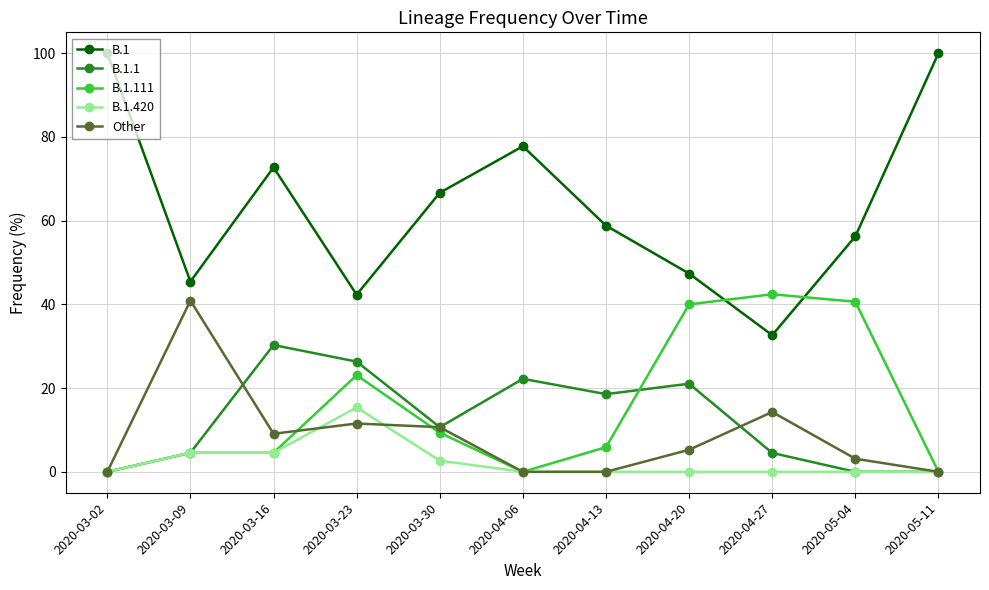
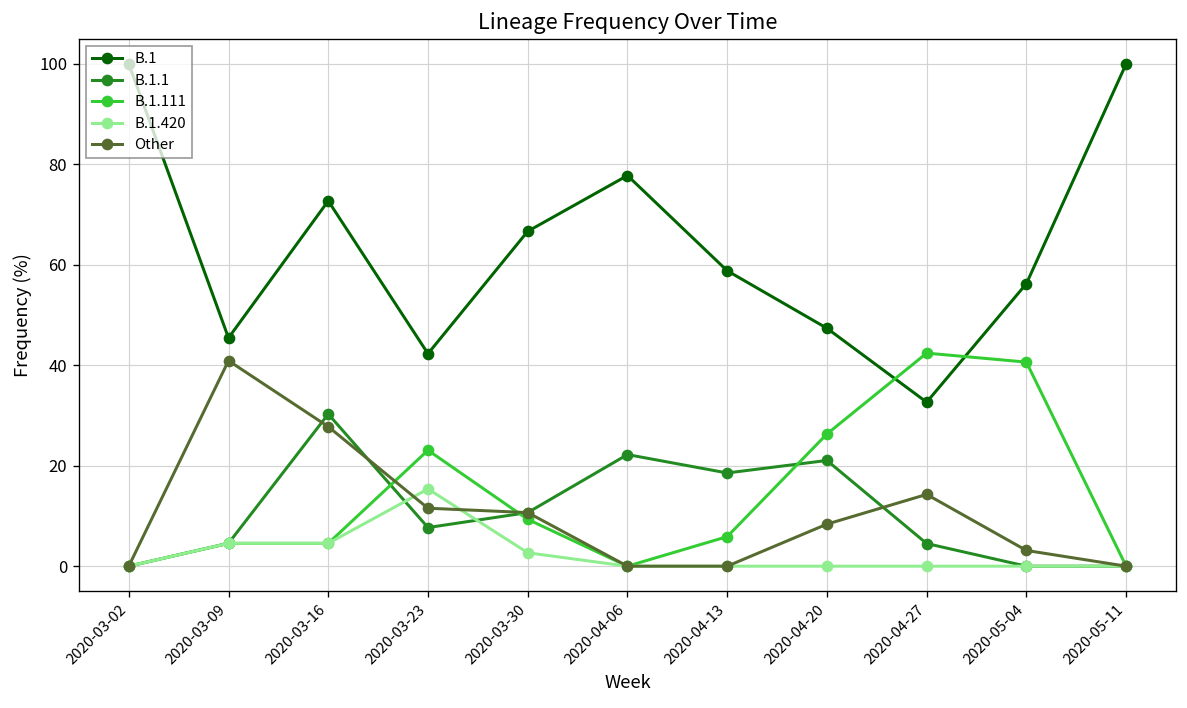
Other, 2020-03-16: 9 -> 28
B.1.1, 2020-03-23: 26 -> 8
B.1.111, 2020-04-20: 40 -> 26
Other, 2020-04-20: 5 -> 8
